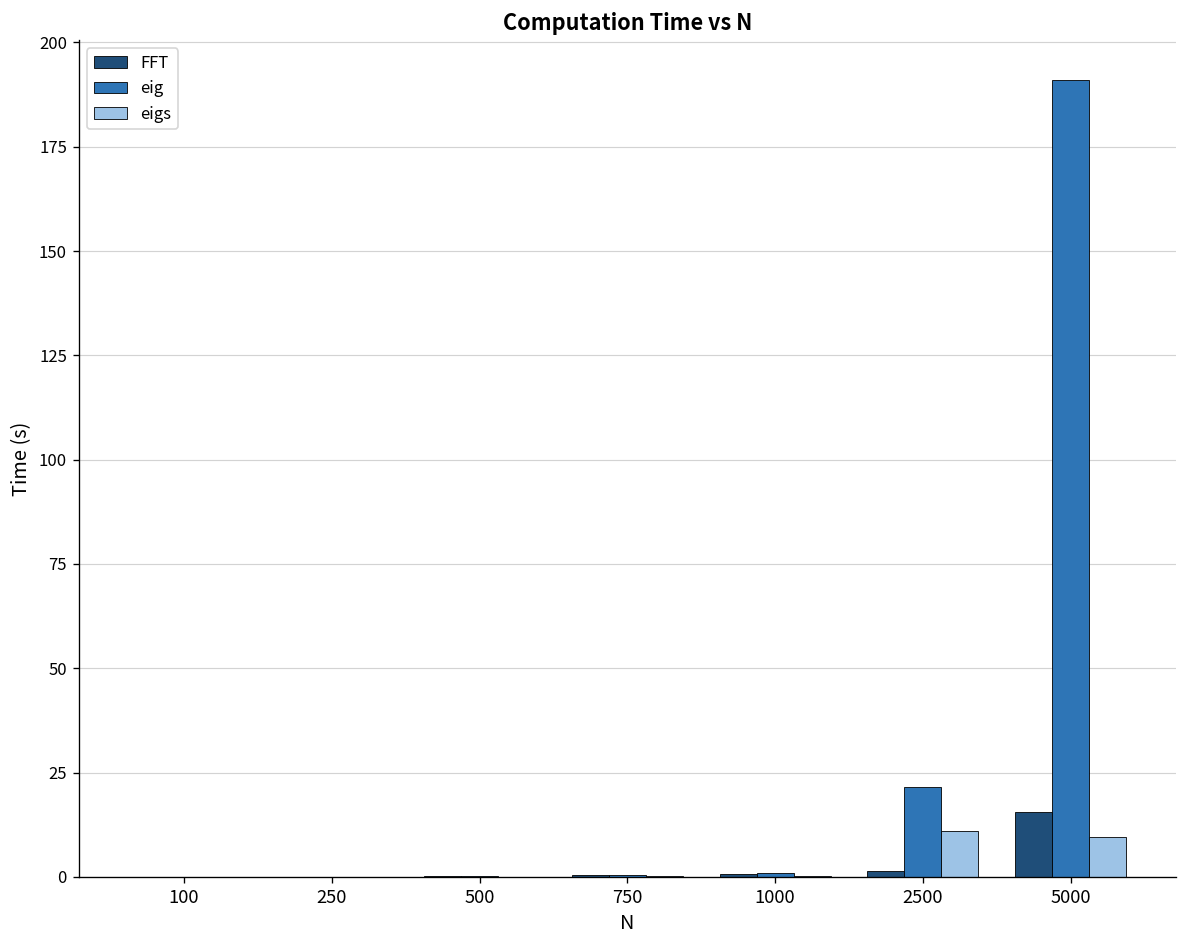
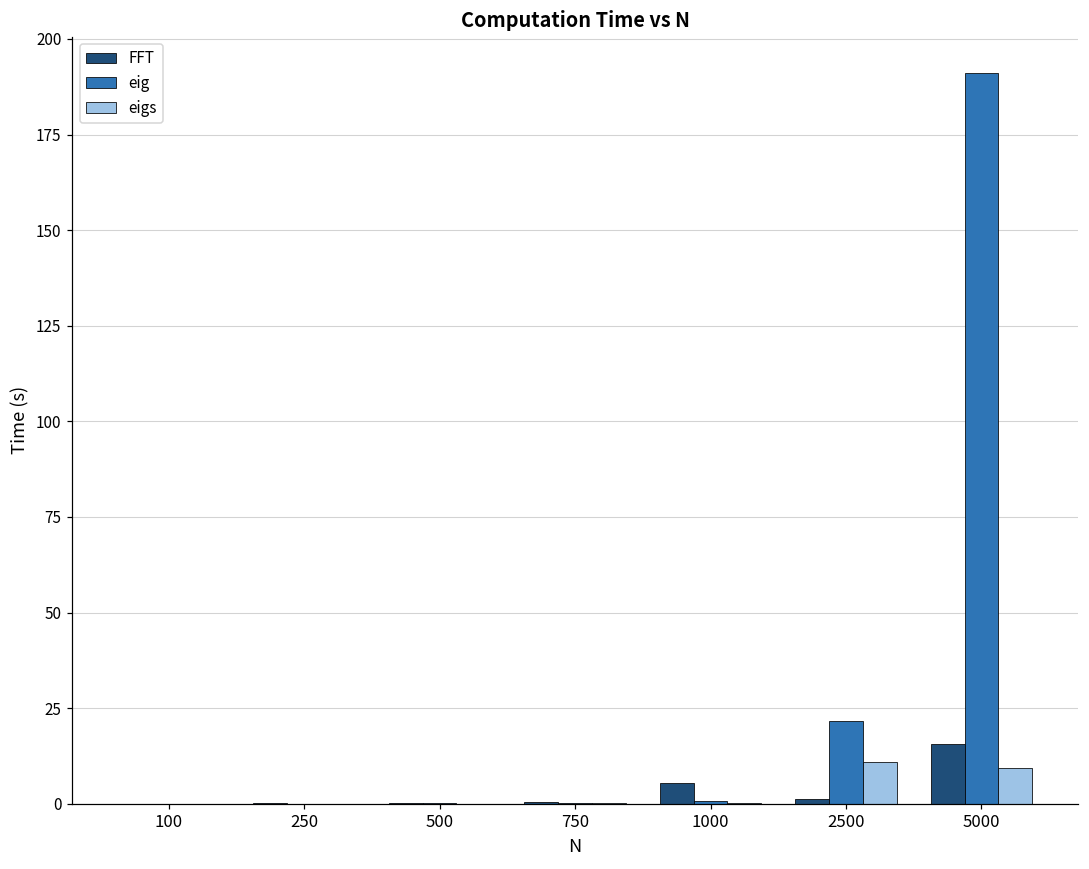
FFT, 1000: 1 -> 6
